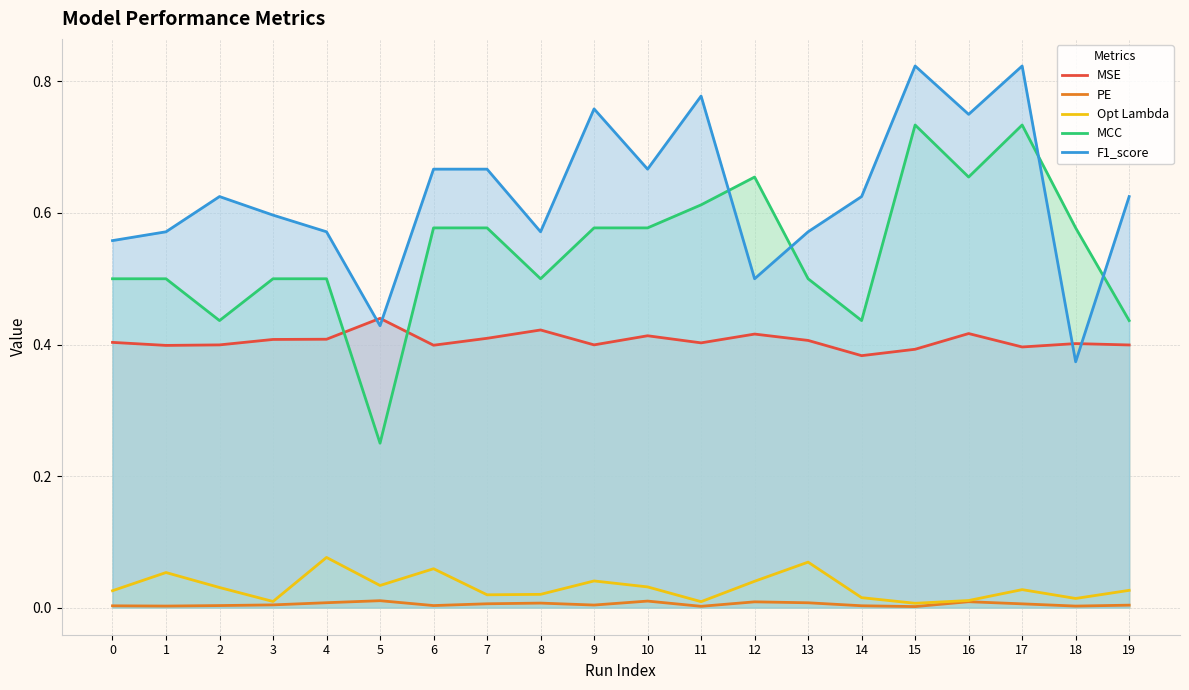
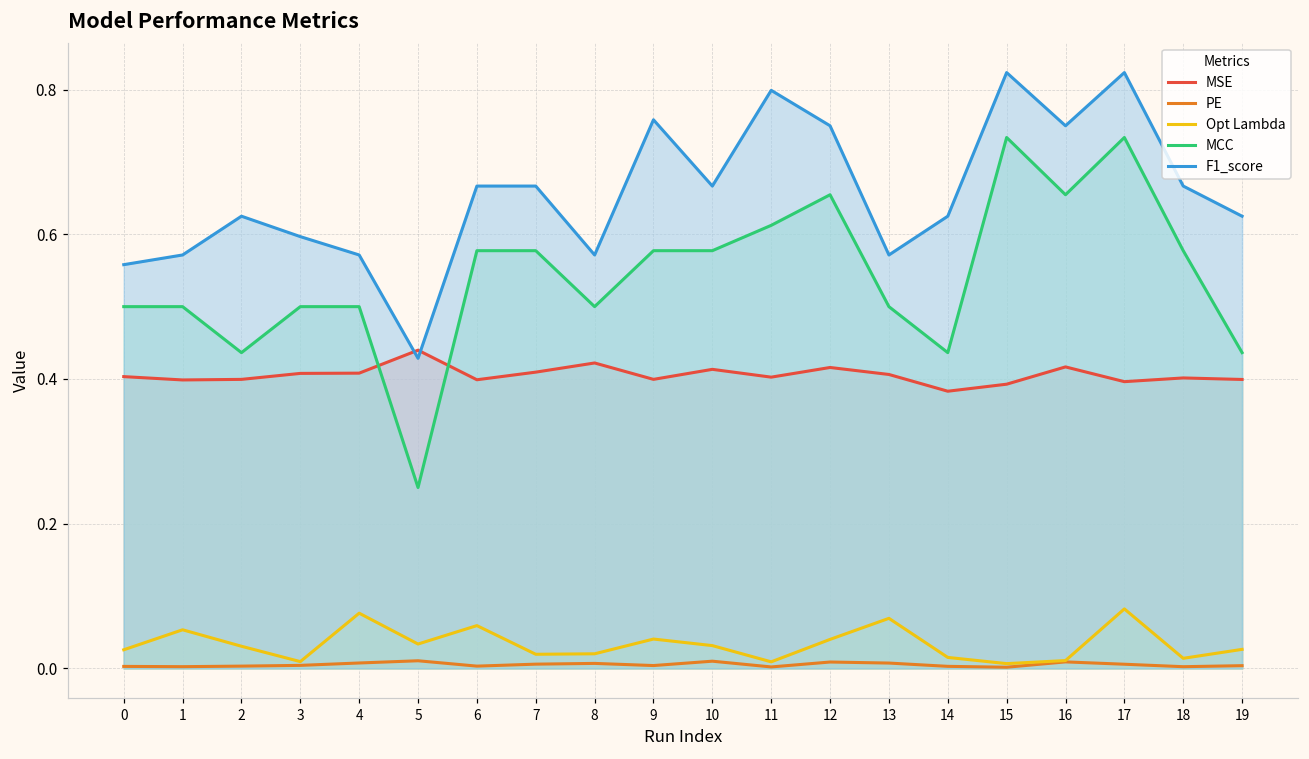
F1_score, 11: 0.78 -> 0.80
F1_score, 12: 0.50 -> 0.75
Opt Lambda, 17: 0.03 -> 0.08
F1_score, 18: 0.37 -> 0.67
